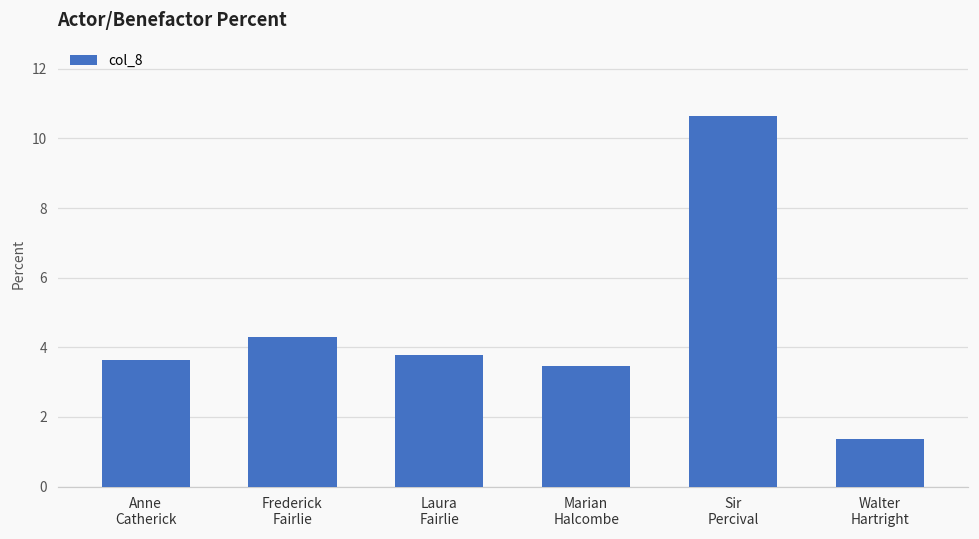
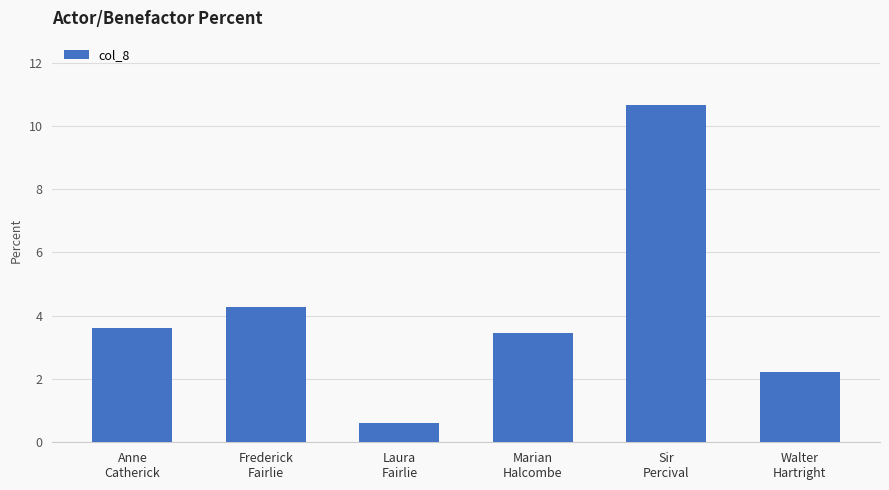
Laura Fairlie: 3.8 -> 0.6
Walter Hartright: 1.4 -> 2.2
